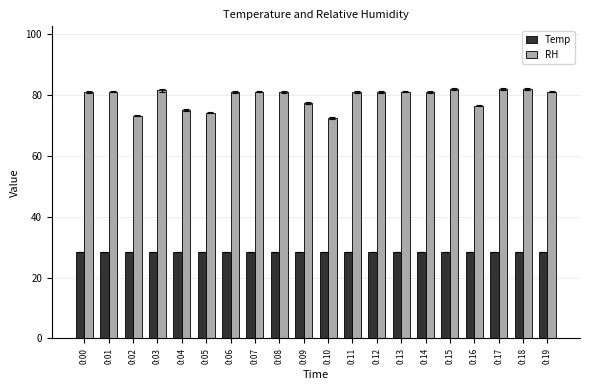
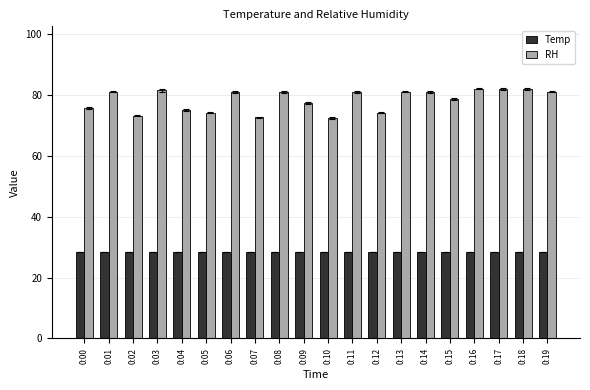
RH, 0:00: 81 -> 76
RH, 0:07: 81 -> 73
RH, 0:12: 81 -> 74
RH, 0:15: 82 -> 79
RH, 0:16: 77 -> 82
